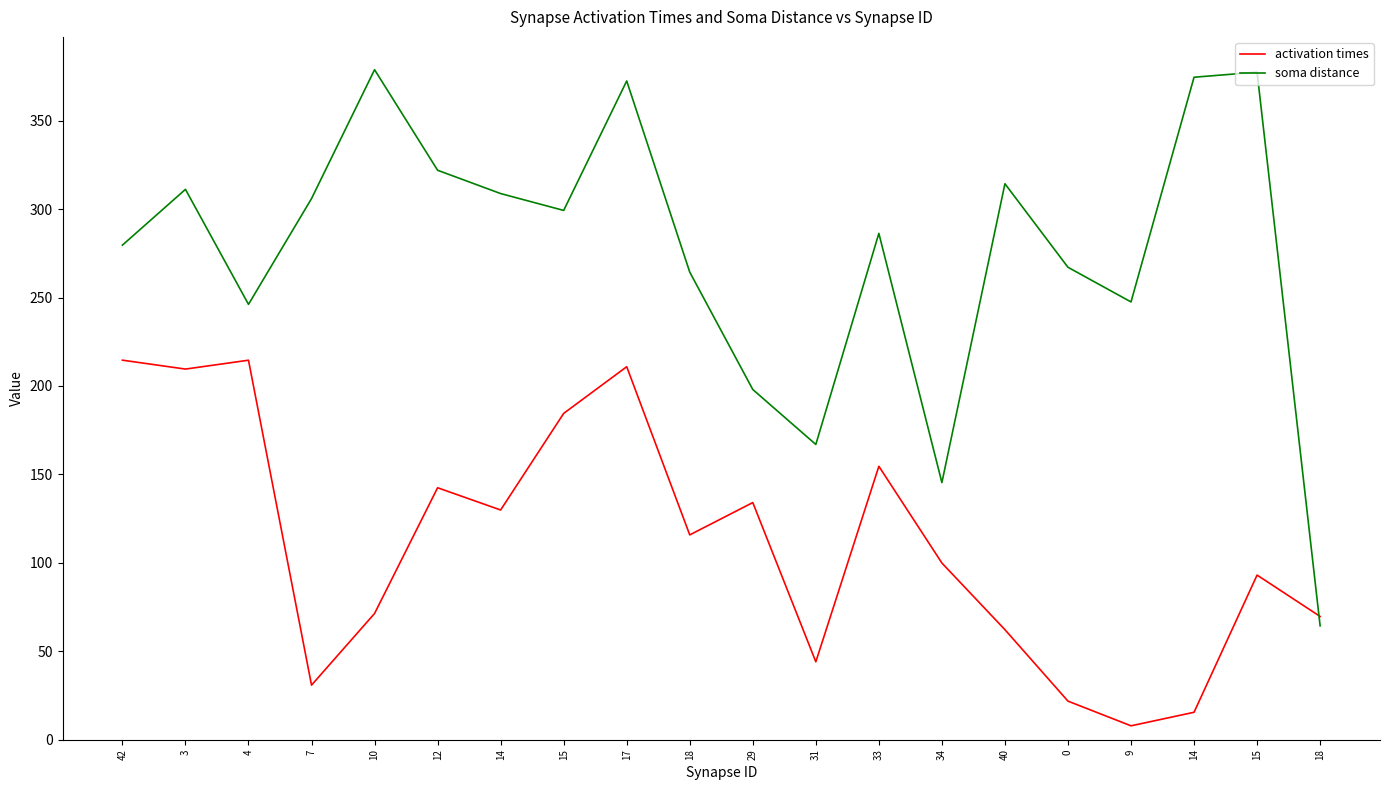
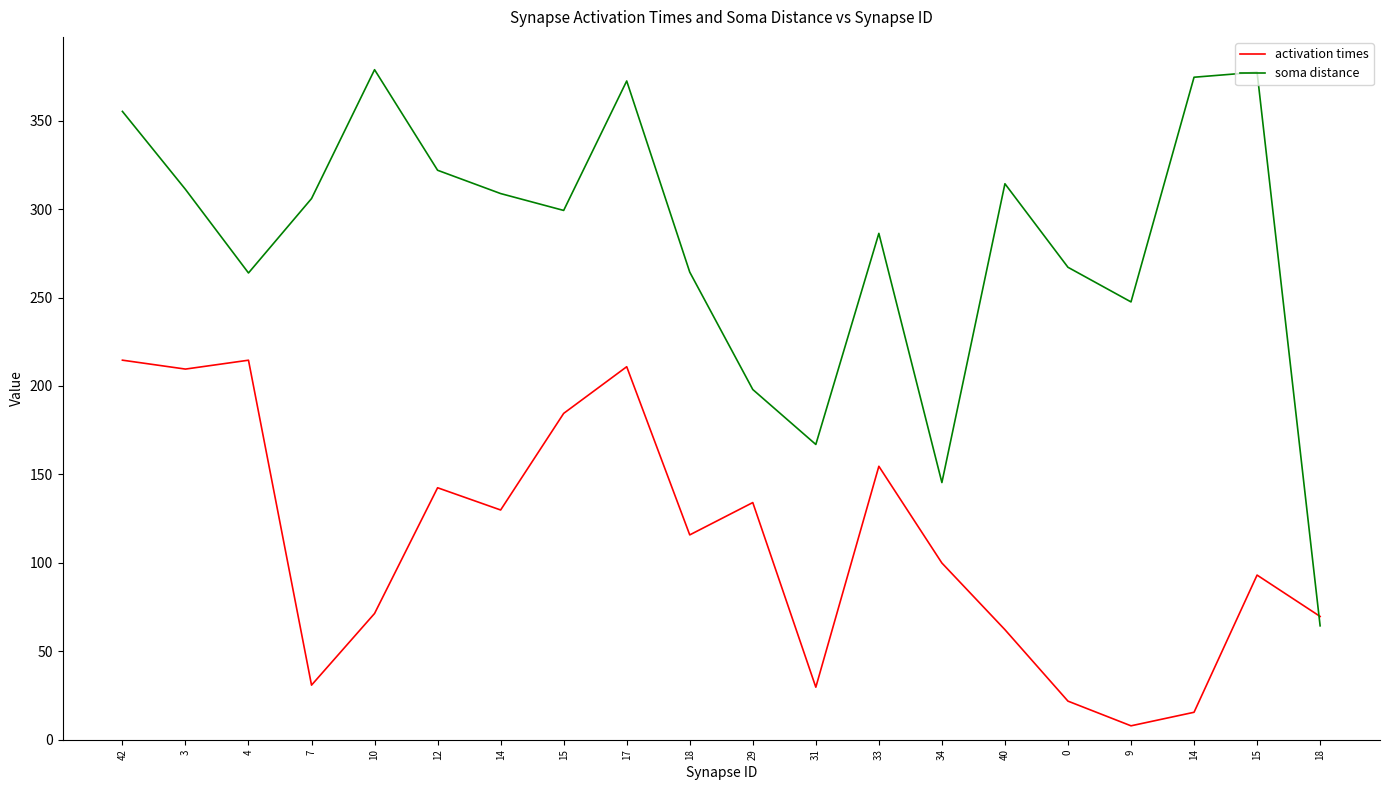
soma distance, 42: 280 -> 355
soma distance, 4: 246 -> 264
activation times, 31: 44 -> 30
